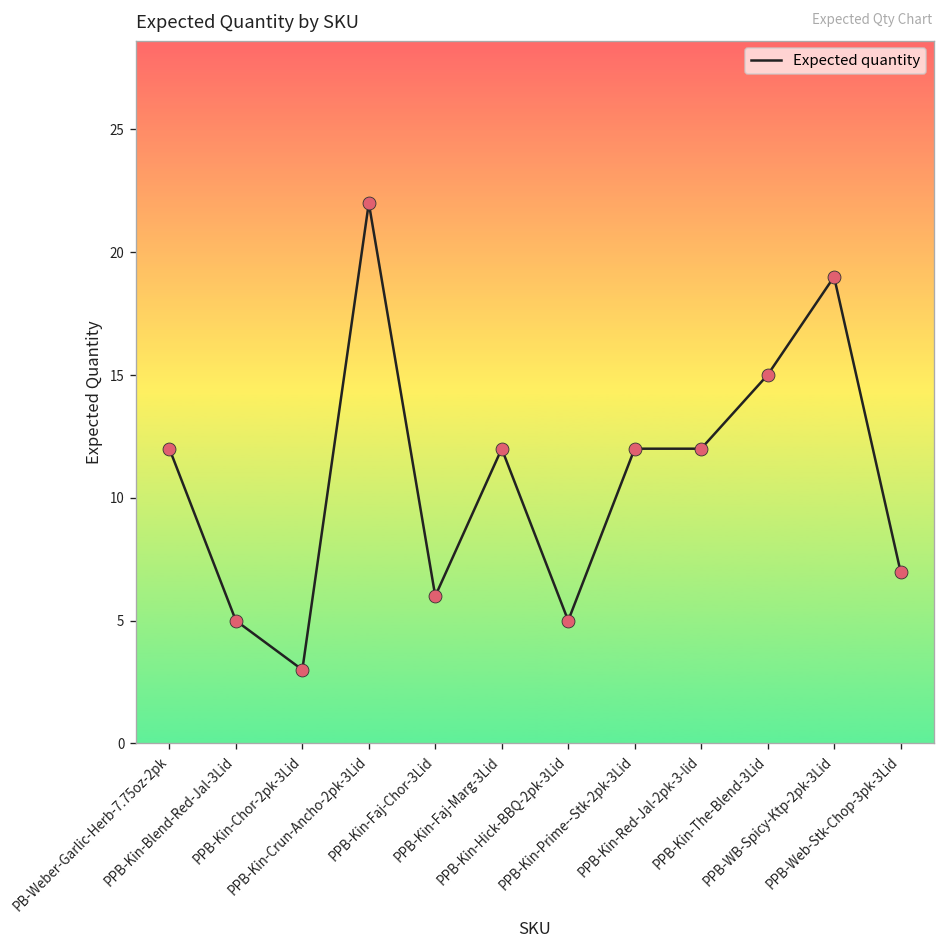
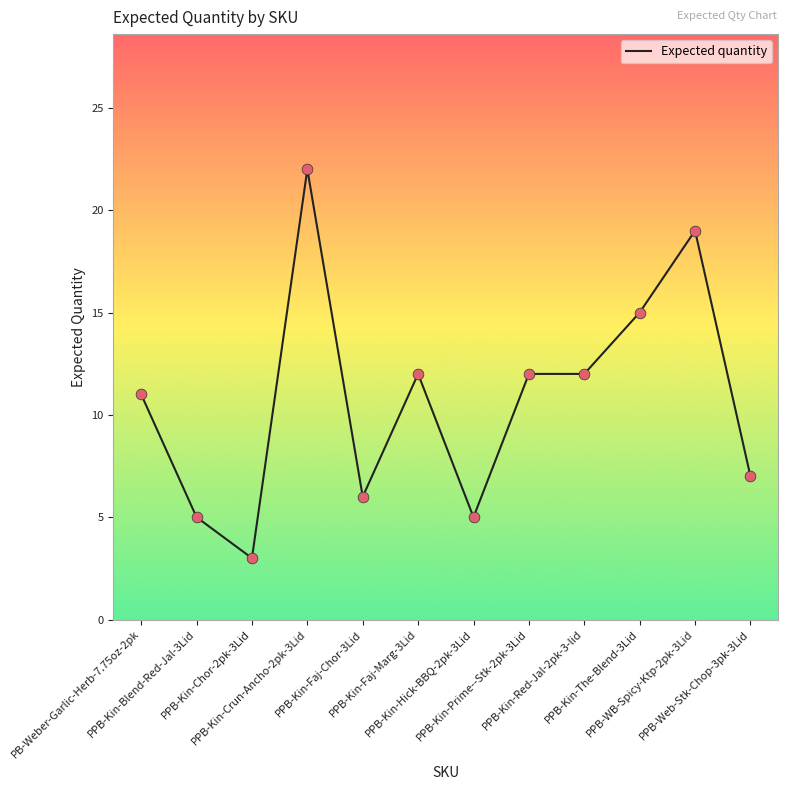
PB-Weber-Garlic-Herb-7.75oz-2pk: 12 -> 11
